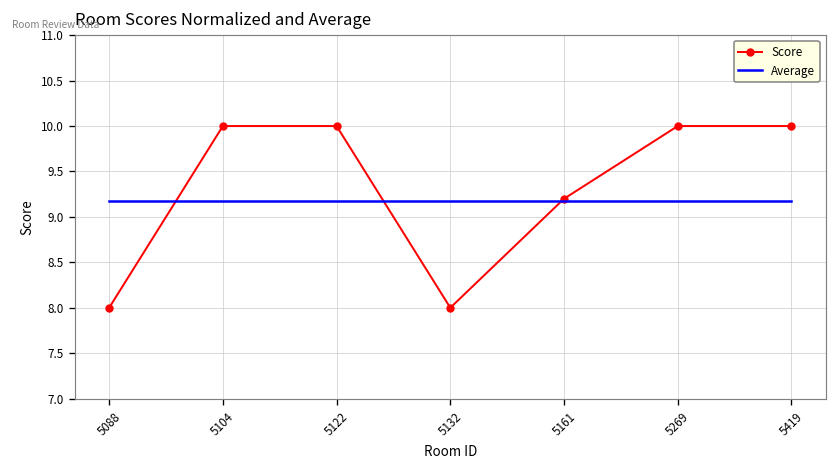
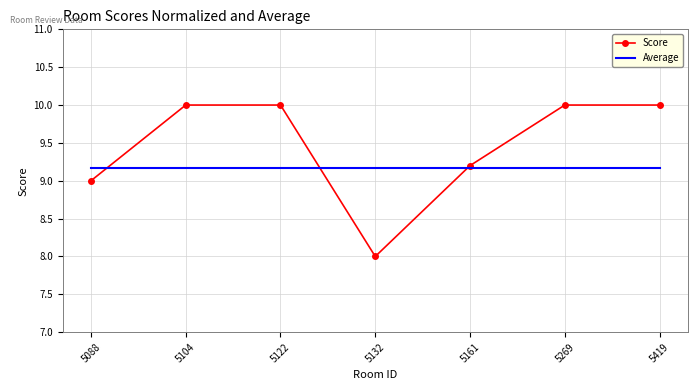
Score, 5088: 8 -> 9
